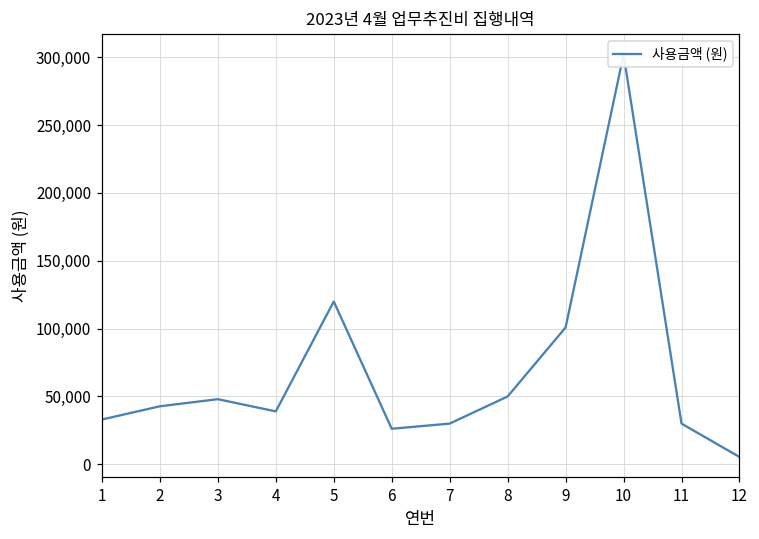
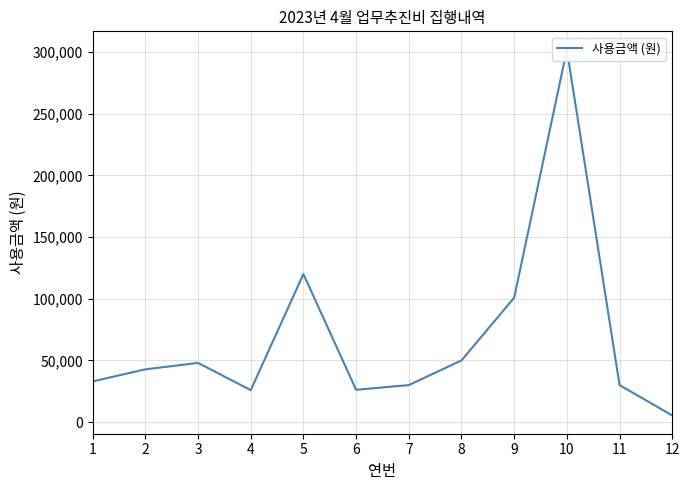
4: 39,000 -> 26,000
